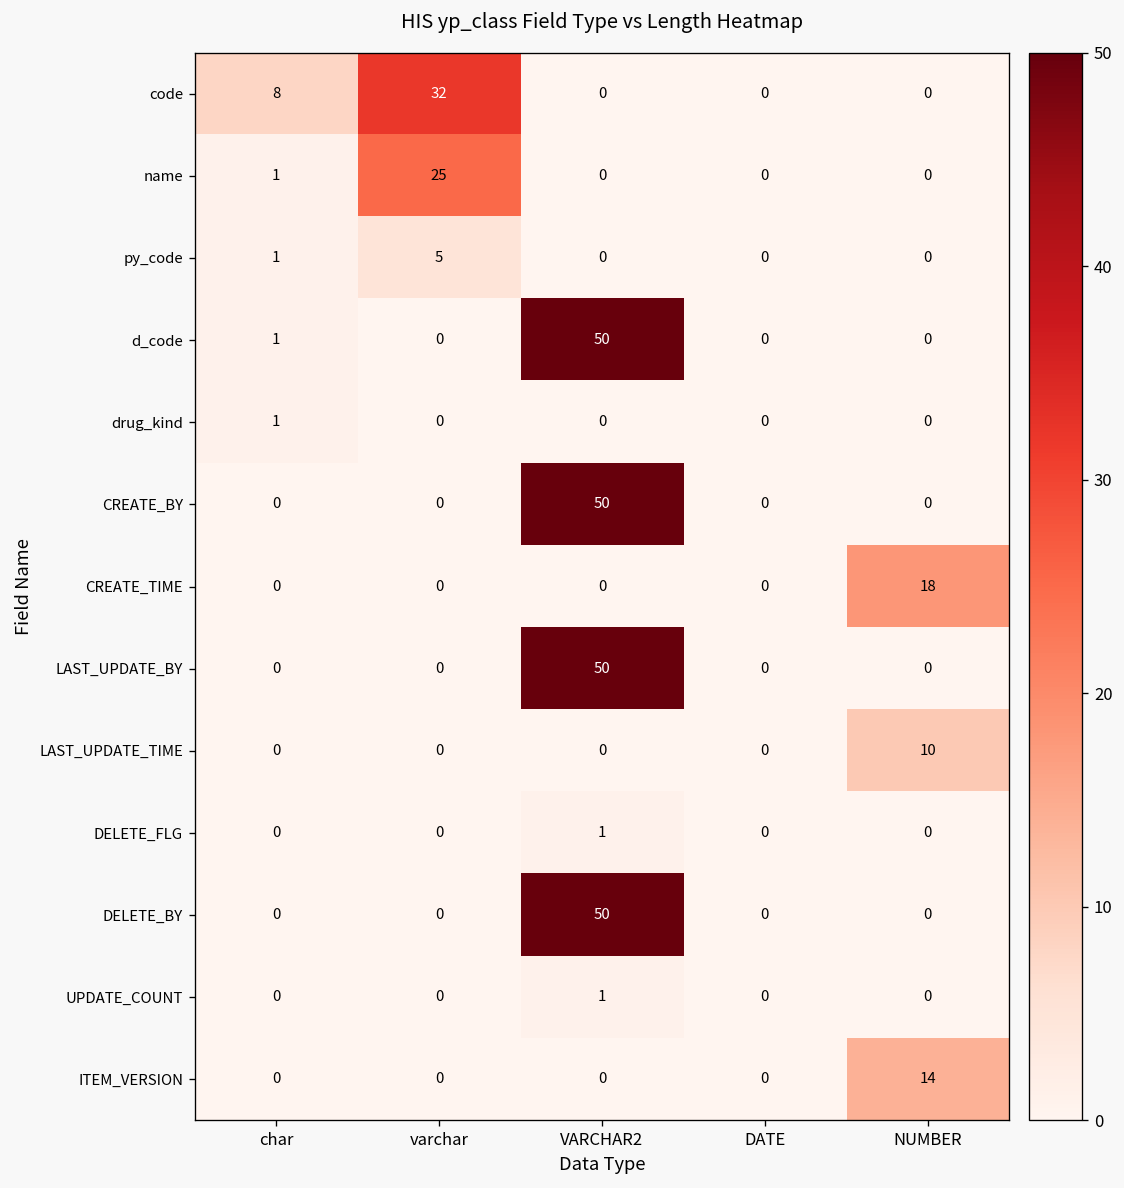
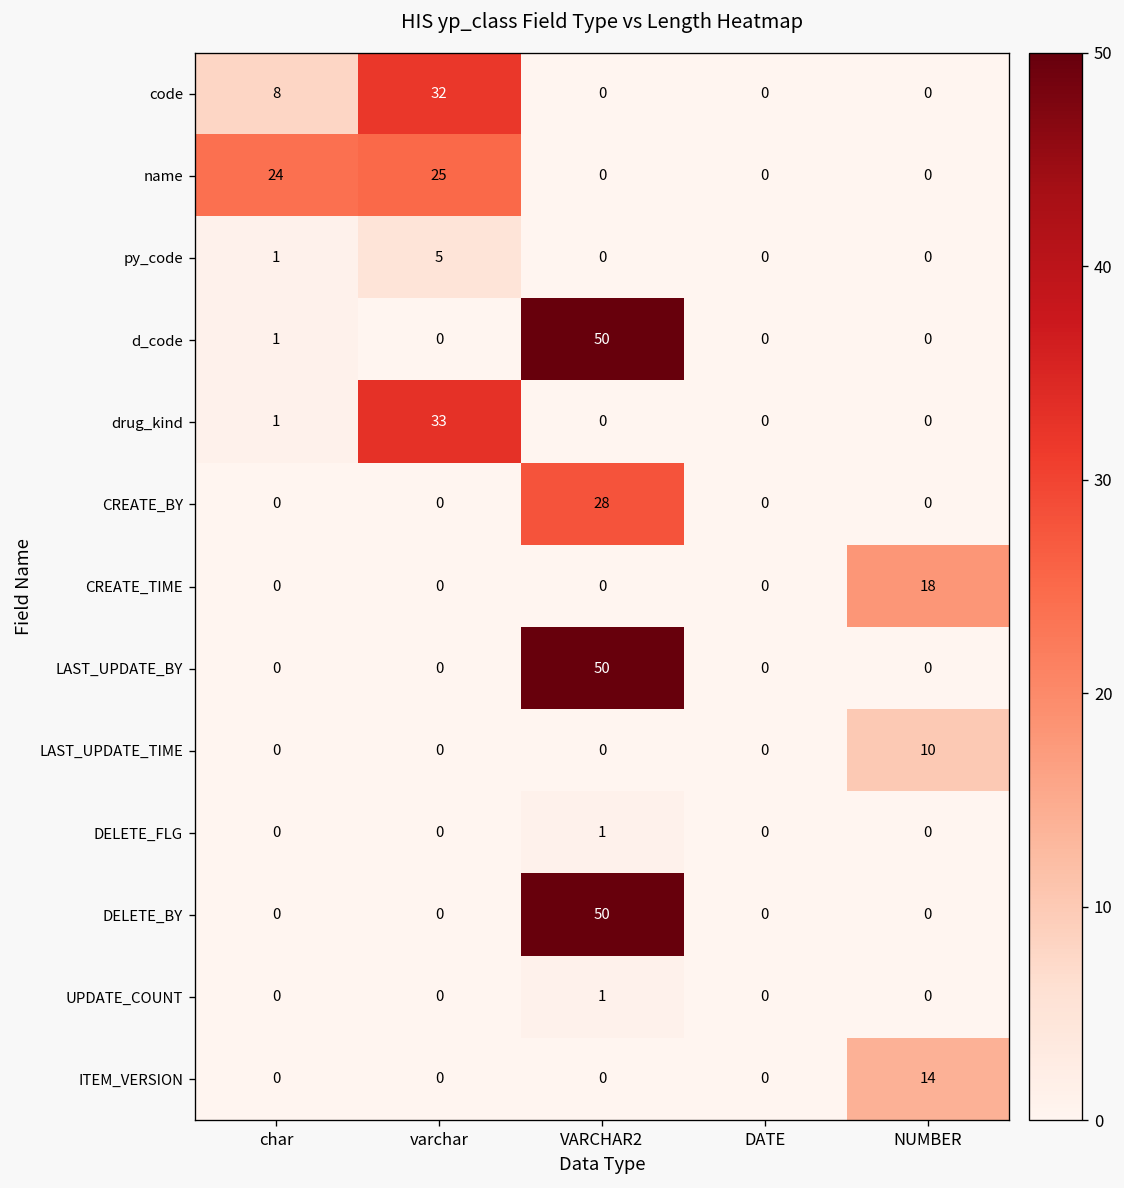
name, char: 1 -> 24
drug_kind, varchar: 0 -> 33
CREATE_BY, VARCHAR2: 50 -> 28
